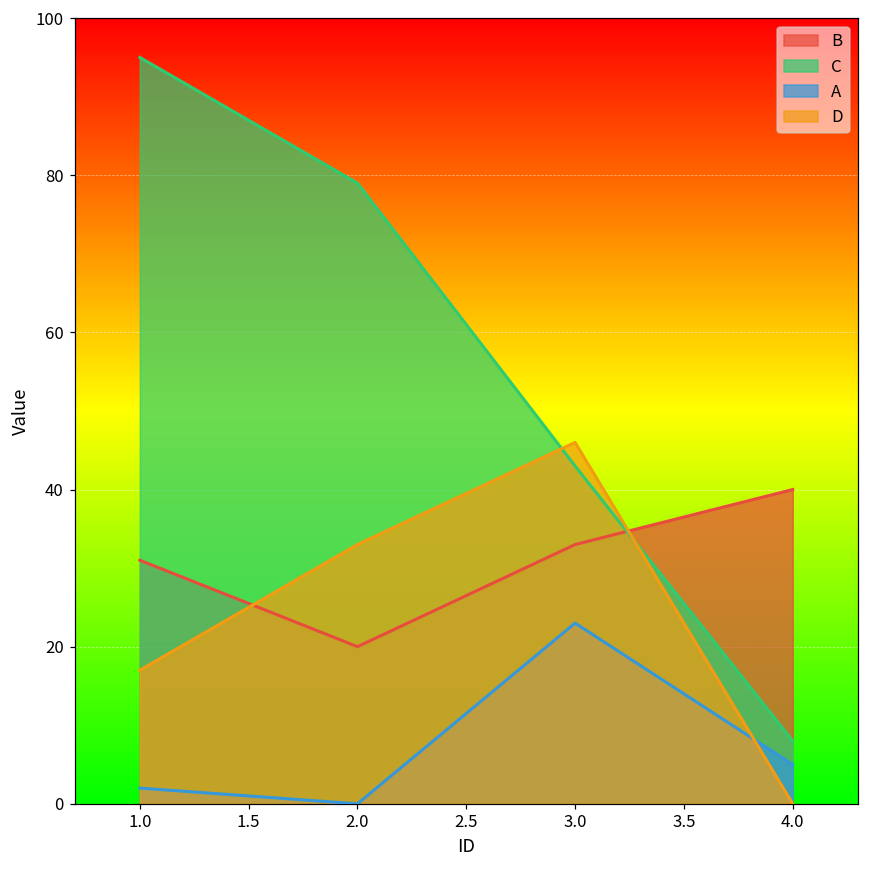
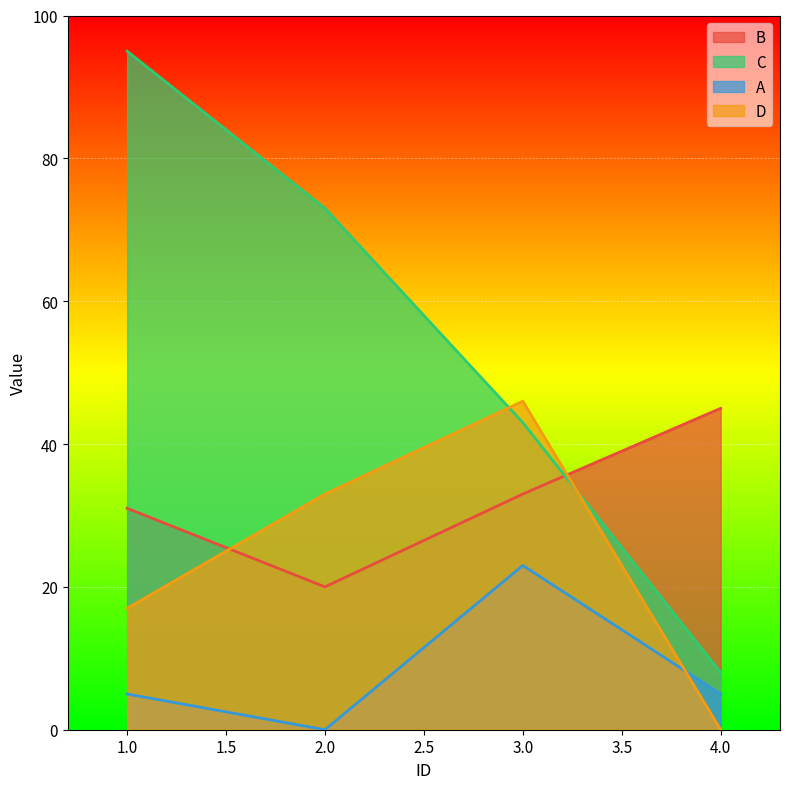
A, 1.0: 2 -> 5
C, 2.0: 79 -> 73
B, 4.0: 40 -> 45
